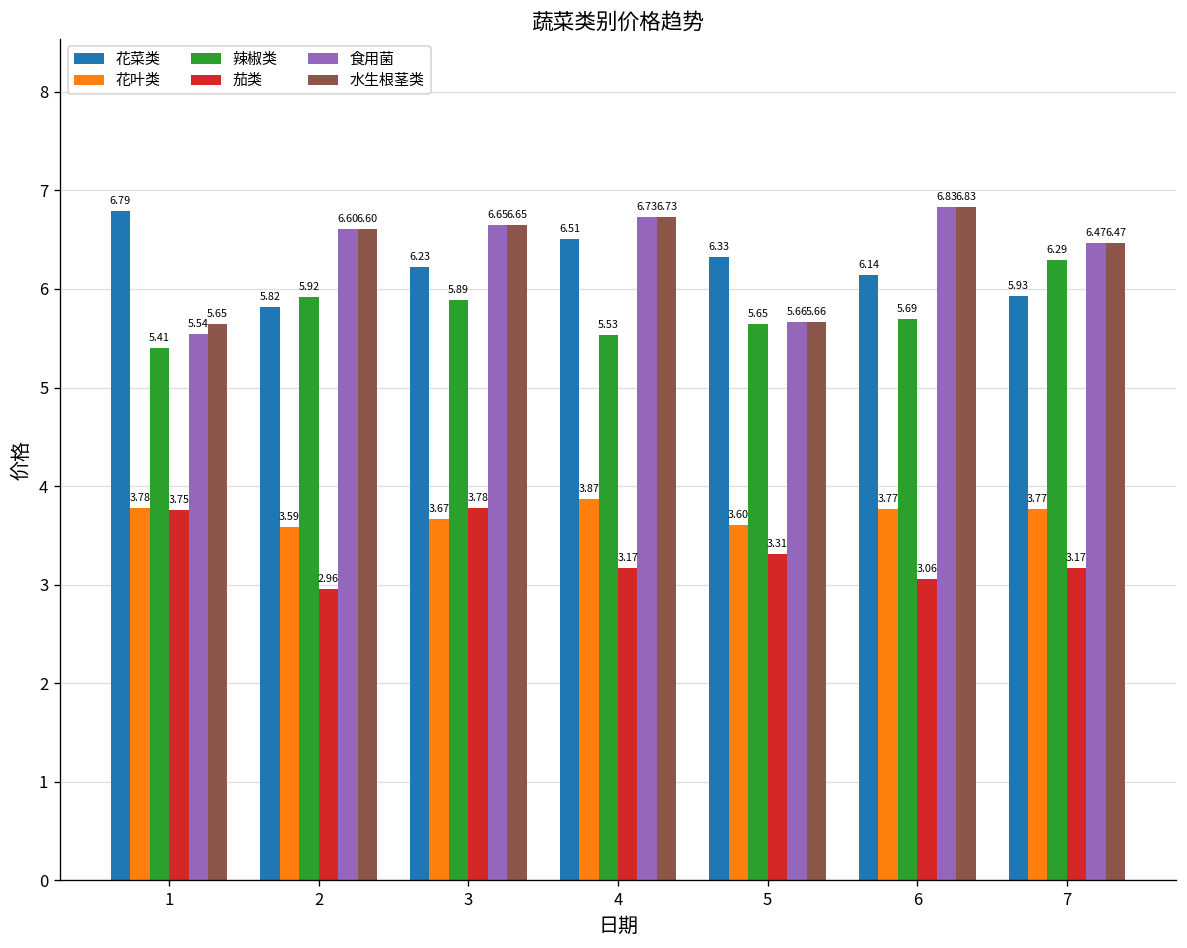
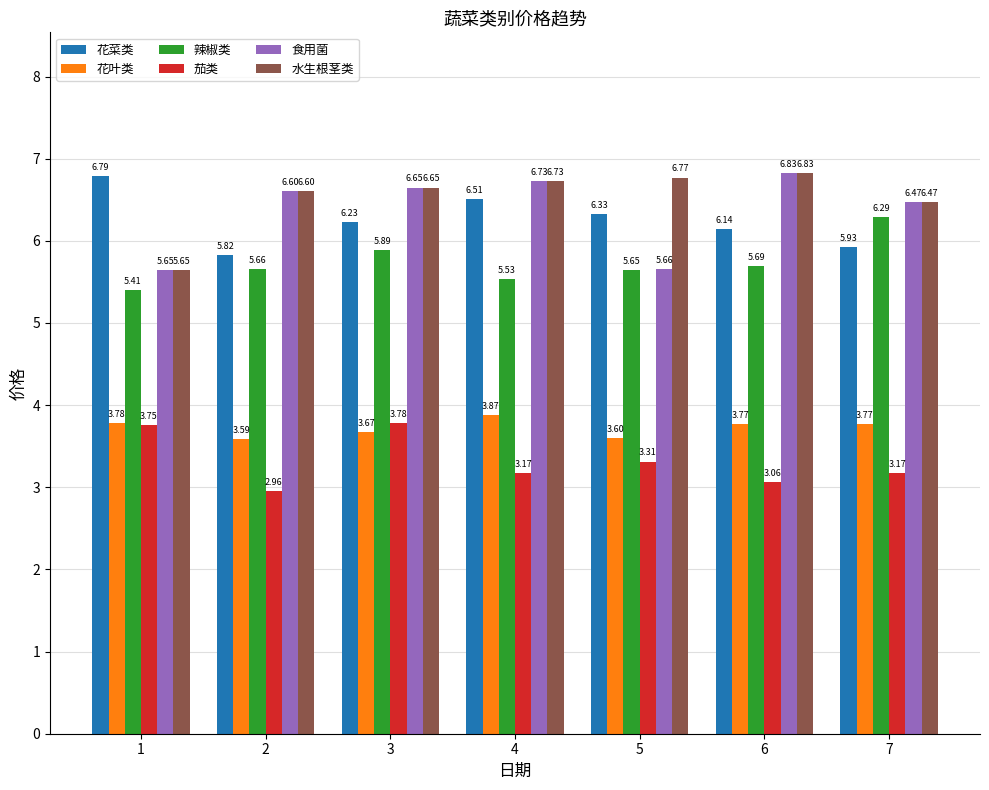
食用菌, 1: 5.54 -> 5.65
辣椒类, 2: 5.92 -> 5.66
水生根茎类, 5: 5.66 -> 6.77
